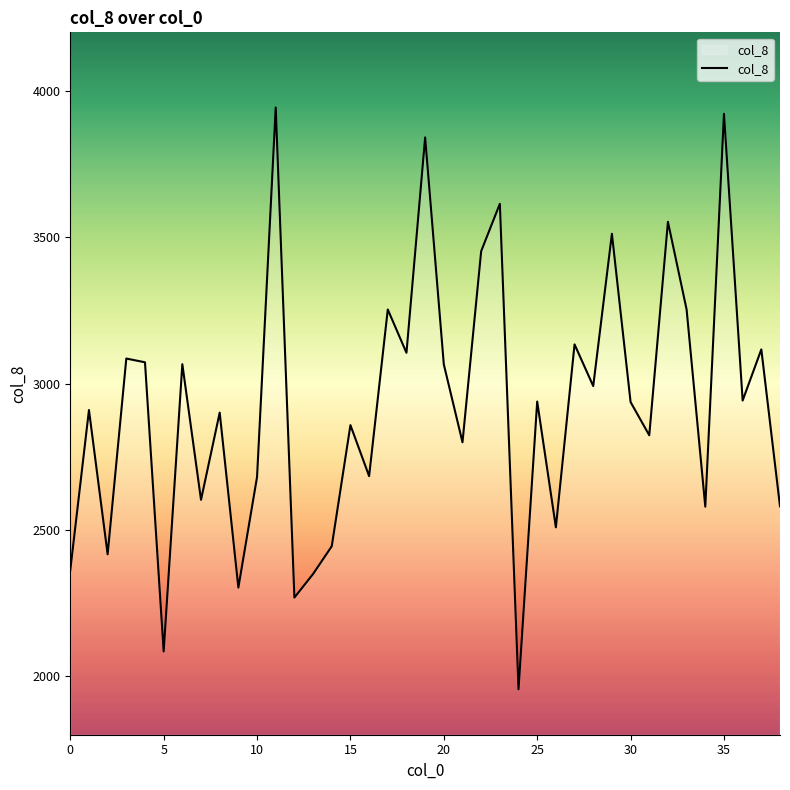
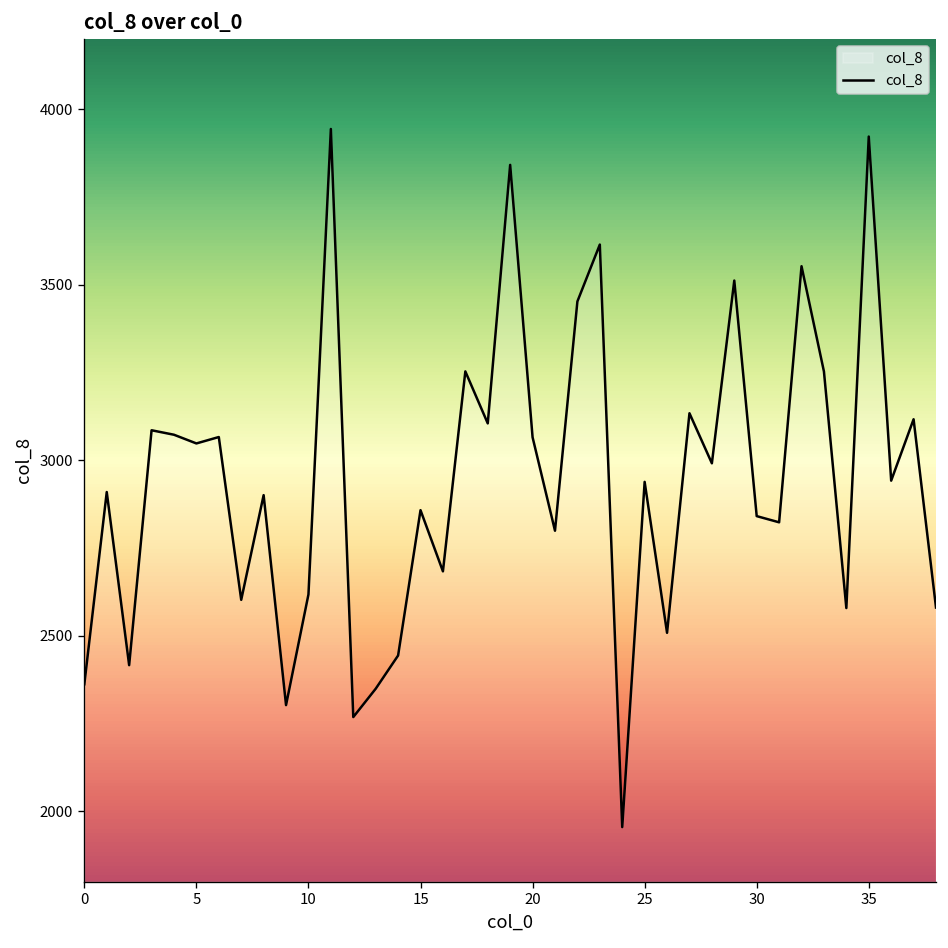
5: 2080 -> 3050
10: 2680 -> 2620
30: 2940 -> 2840
